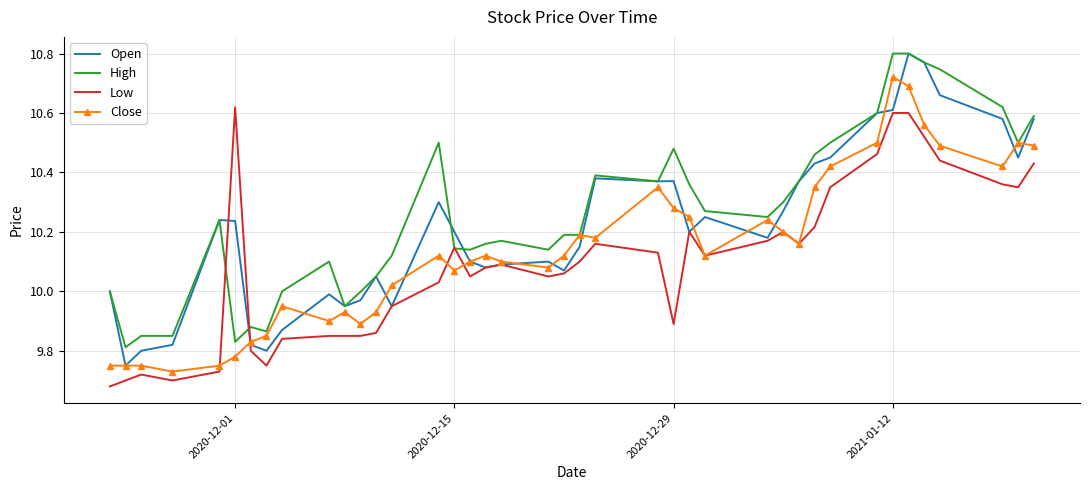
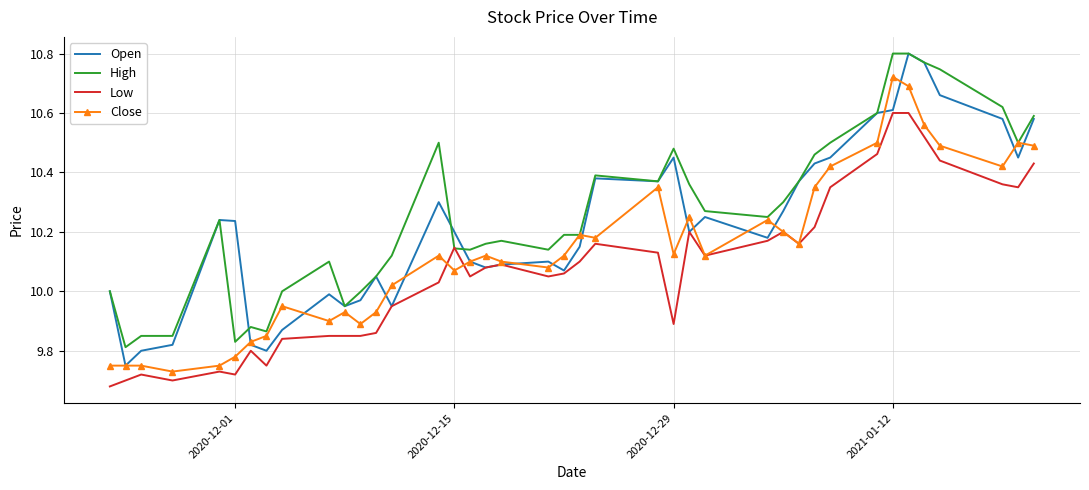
Low, 2020-12-01: 10.62 -> 9.72
Open, 2020-12-29: 10.37 -> 10.45
Close, 2020-12-29: 10.28 -> 10.12
